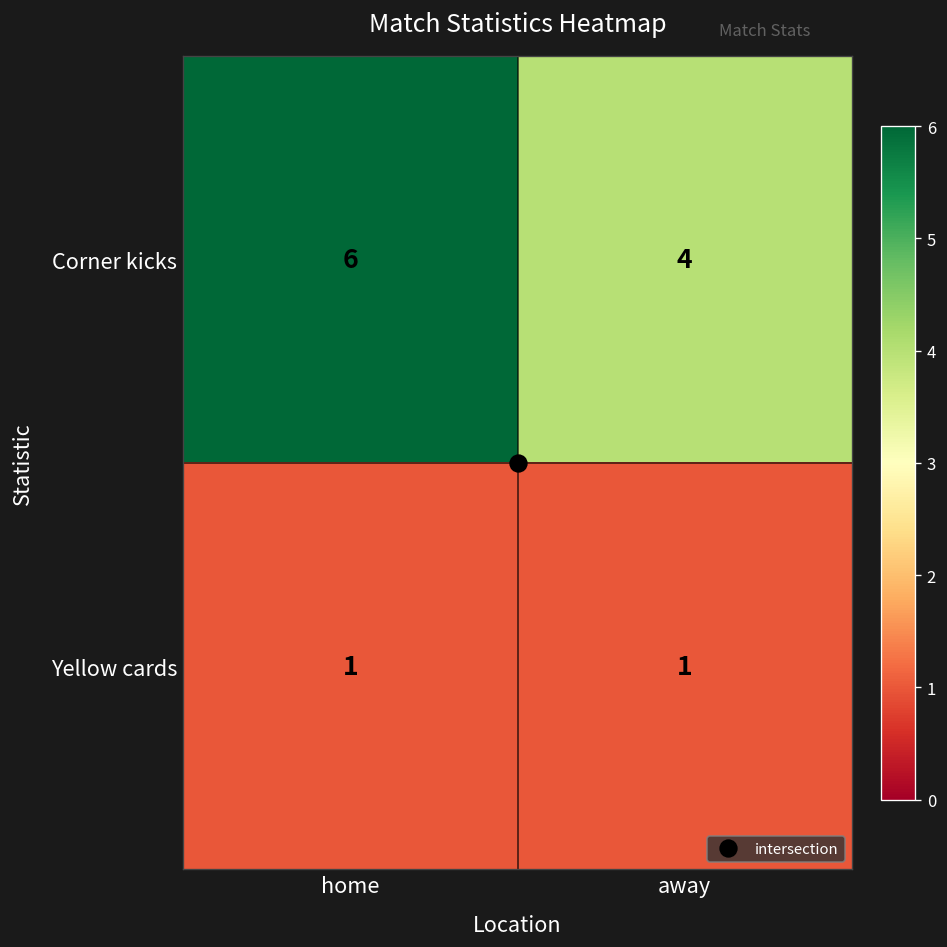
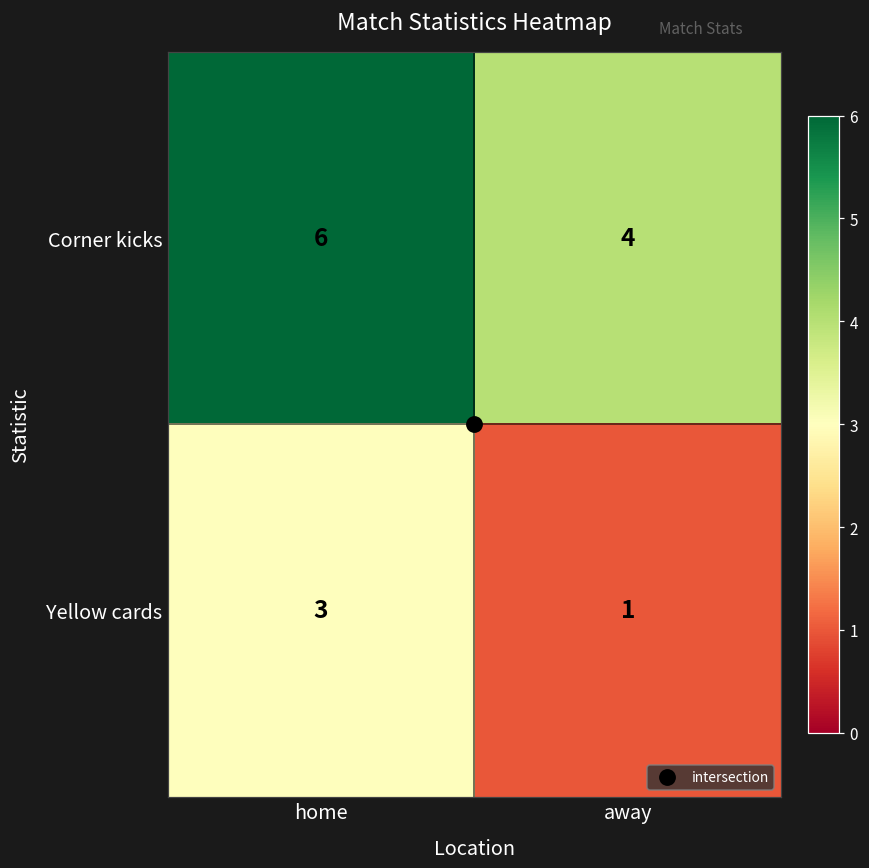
Yellow cards, home: 1 -> 3
